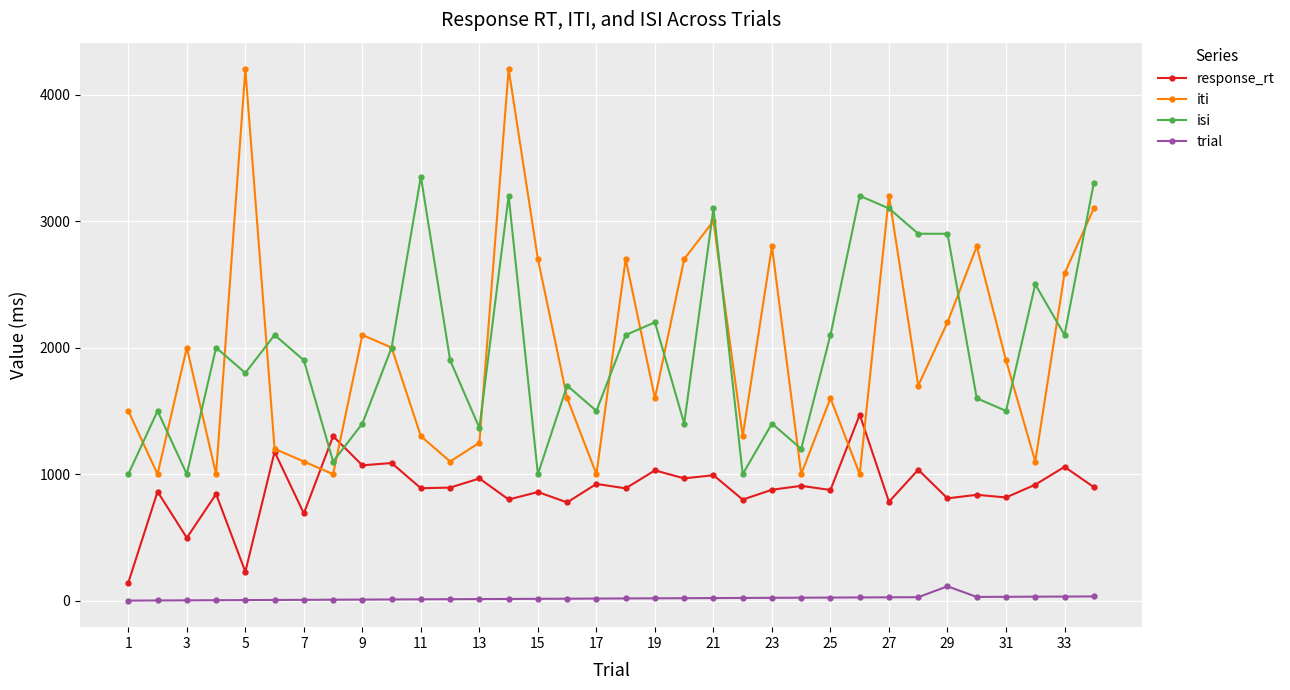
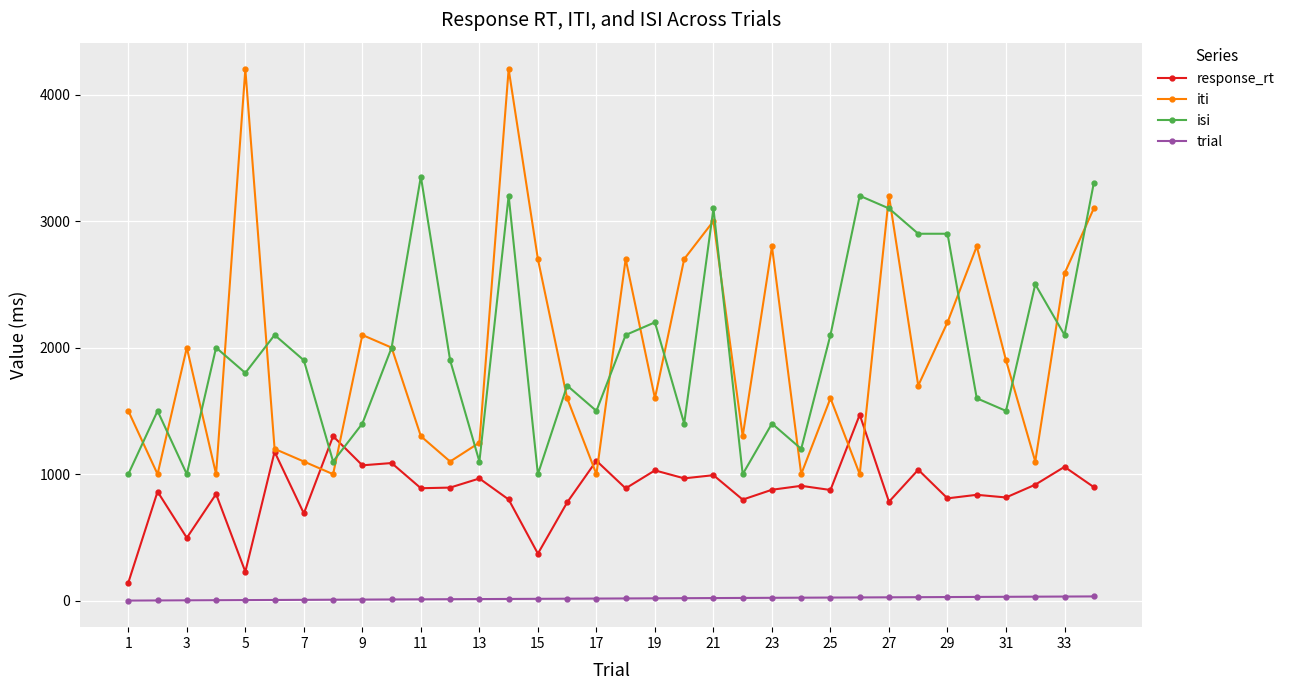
isi, 13: 1370 -> 1100
response_rt, 15: 860 -> 370
response_rt, 17: 920 -> 1110
trial, 29: 110 -> 30
